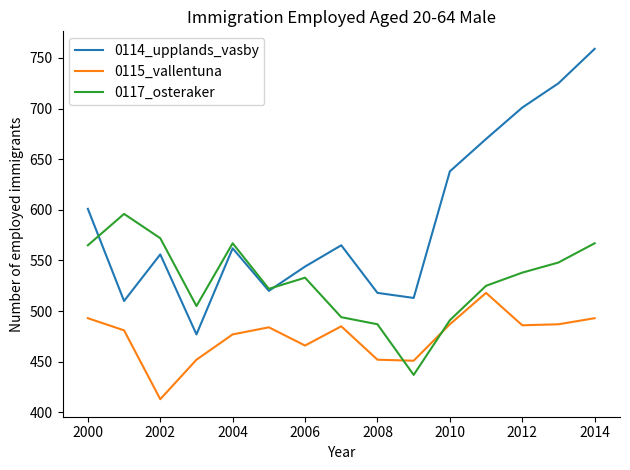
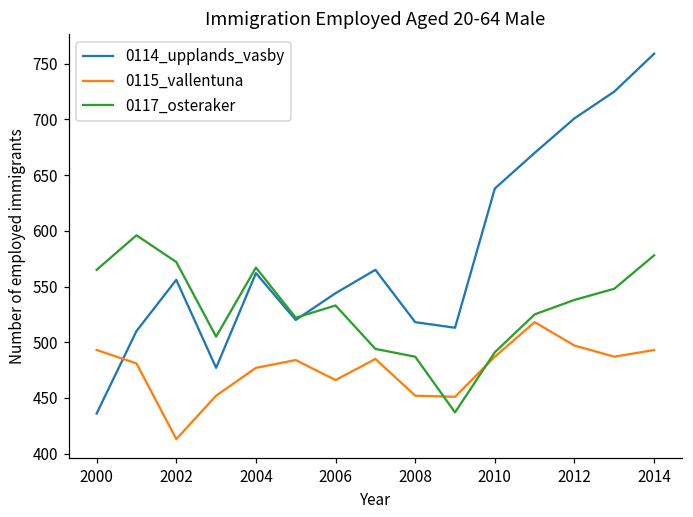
0114_upplands_vasby, 2000: 601 -> 436
0115_vallentuna, 2012: 486 -> 497
0117_osteraker, 2014: 567 -> 578
